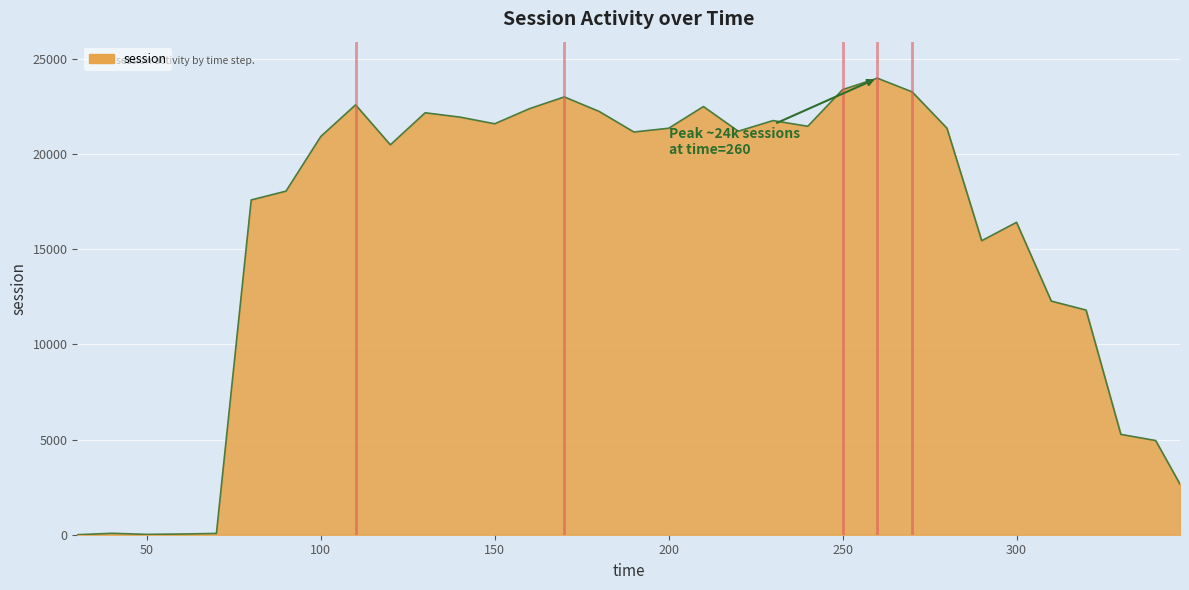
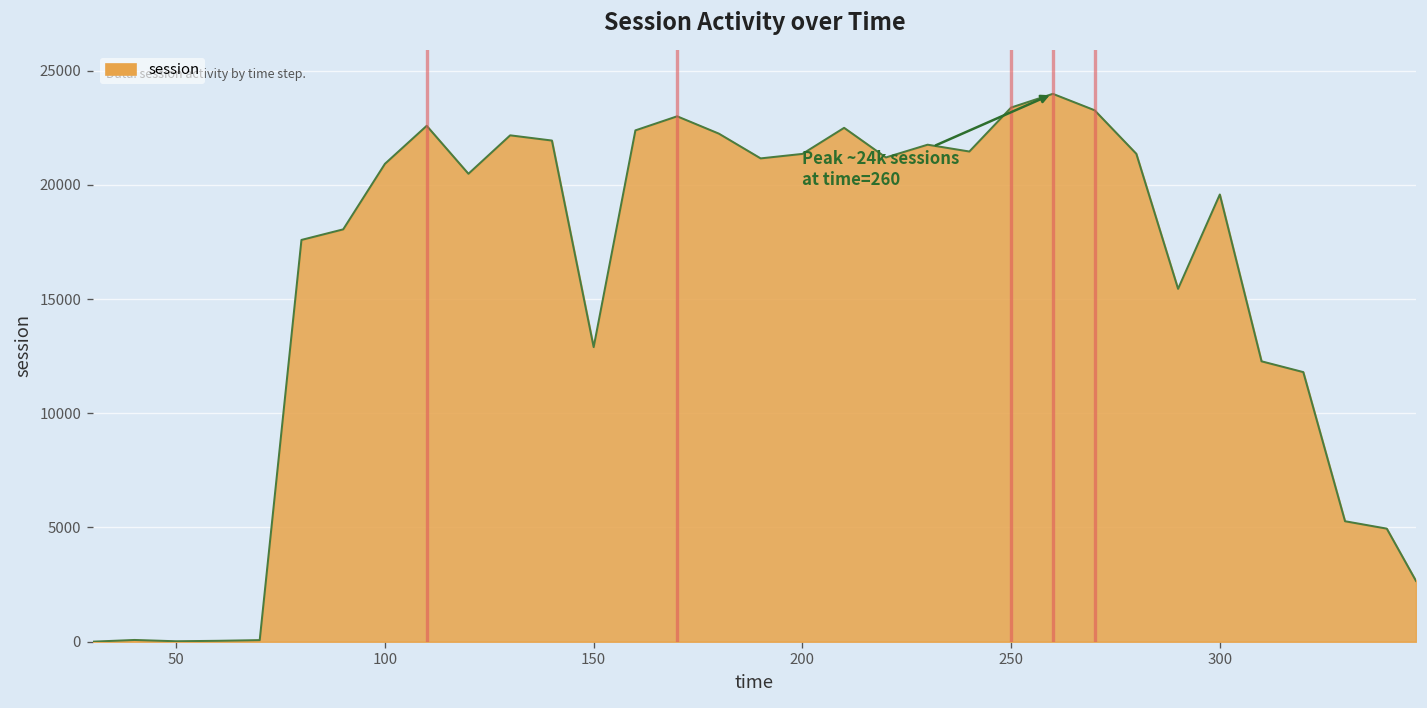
150: 21600 -> 12900
300: 16400 -> 19600
